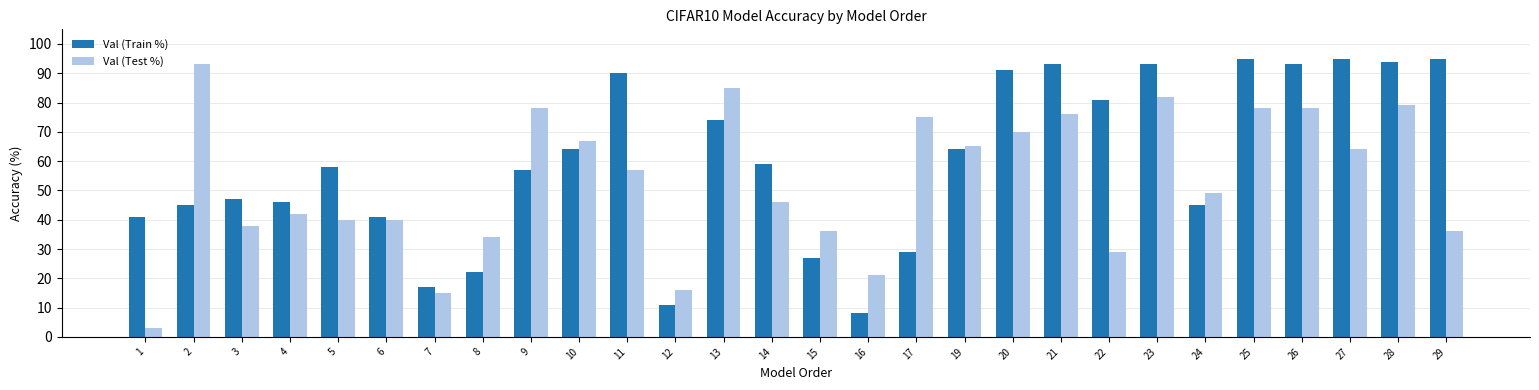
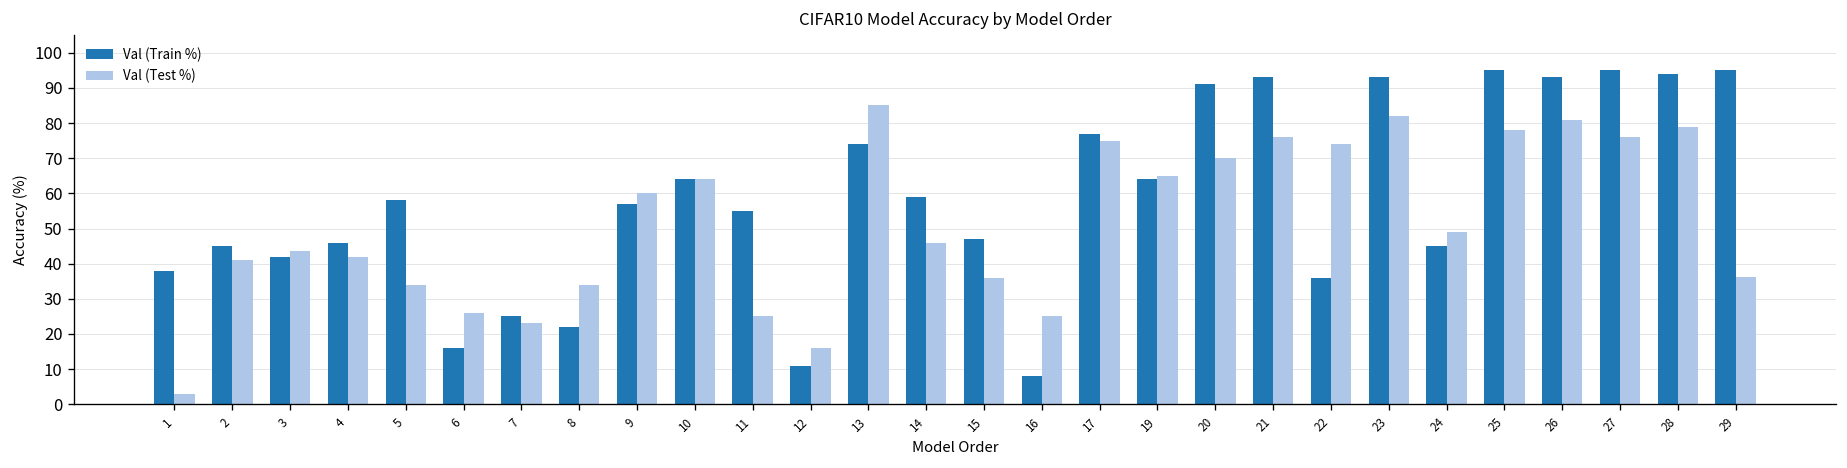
Val (Train %), 1: 41 -> 38
Val (Test %), 2: 93 -> 41
Val (Train %), 3: 47 -> 42
Val (Test %), 3: 38 -> 44
Val (Test %), 5: 40 -> 34
Val (Train %), 6: 41 -> 16
Val (Test %), 6: 40 -> 26
Val (Train %), 7: 17 -> 25
Val (Test %), 7: 15 -> 23
Val (Test %), 9: 78 -> 60
Val (Test %), 10: 67 -> 64
Val (Train %), 11: 90 -> 55
Val (Test %), 11: 57 -> 25
Val (Train %), 15: 27 -> 47
Val (Test %), 16: 21 -> 25
Val (Train %), 17: 29 -> 77
Val (Train %), 22: 81 -> 36
Val (Test %), 22: 29 -> 74
Val (Test %), 26: 78 -> 81
Val (Test %), 27: 64 -> 76
